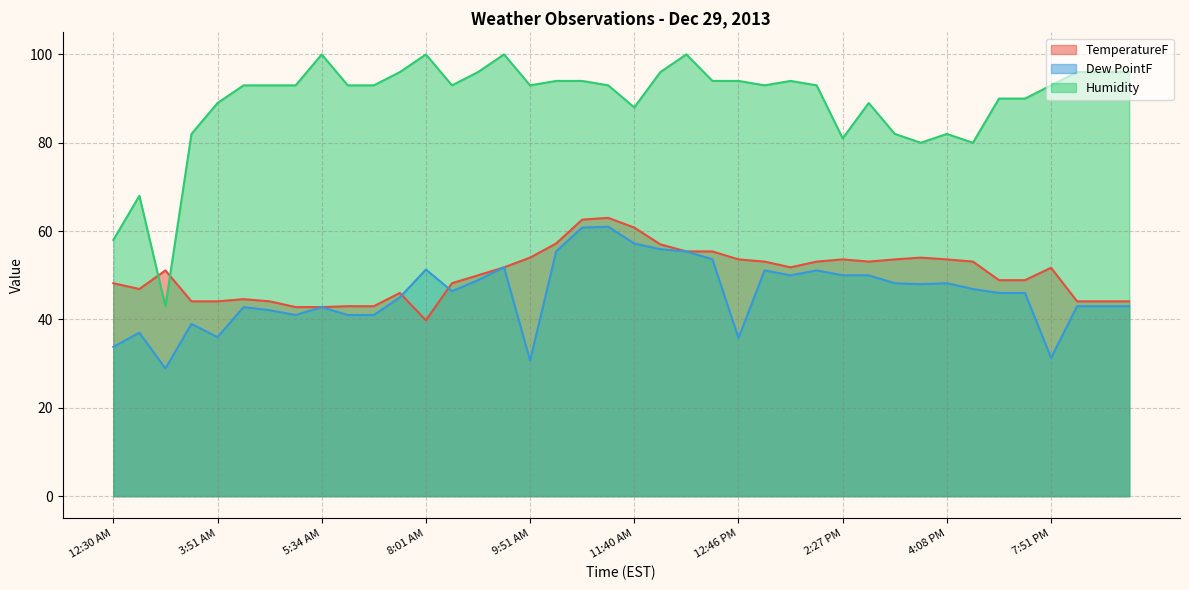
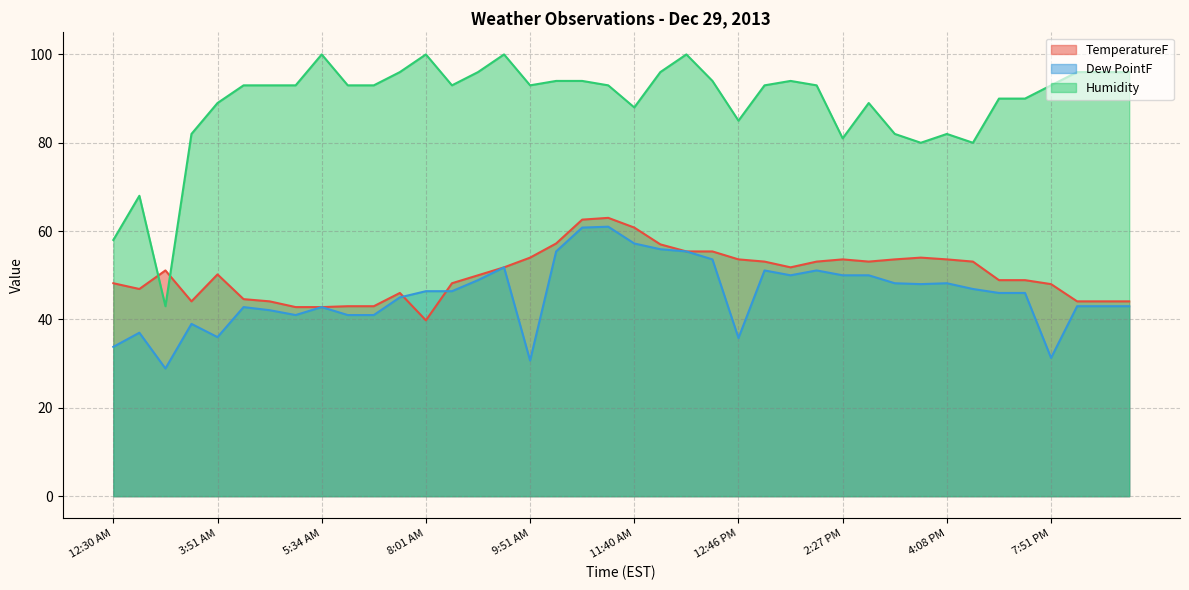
TemperatureF, 3:51 AM: 44 -> 50
Dew PointF, 8:01 AM: 51 -> 46
Humidity, 12:46 PM: 94 -> 85
TemperatureF, 7:51 PM: 52 -> 48
